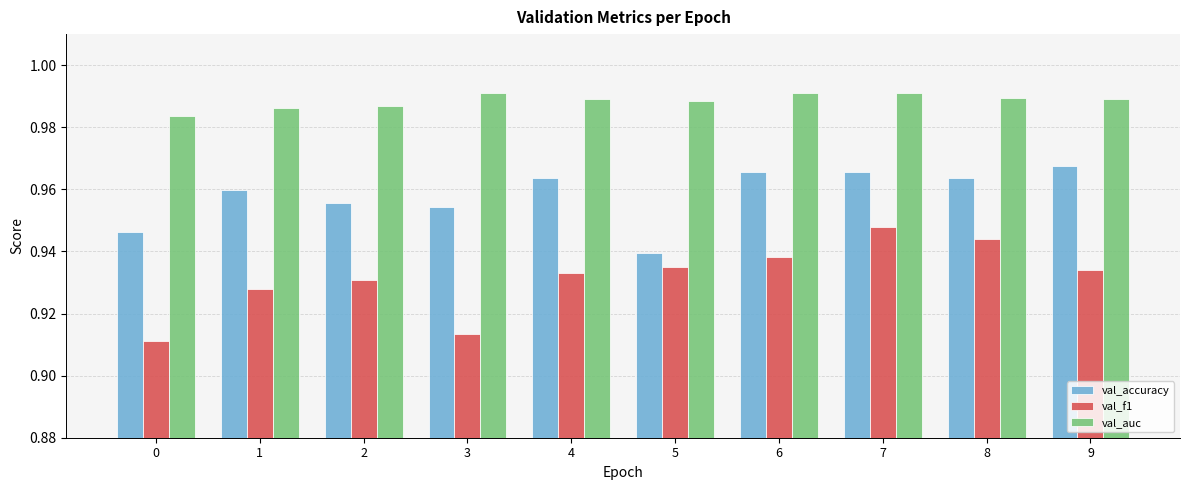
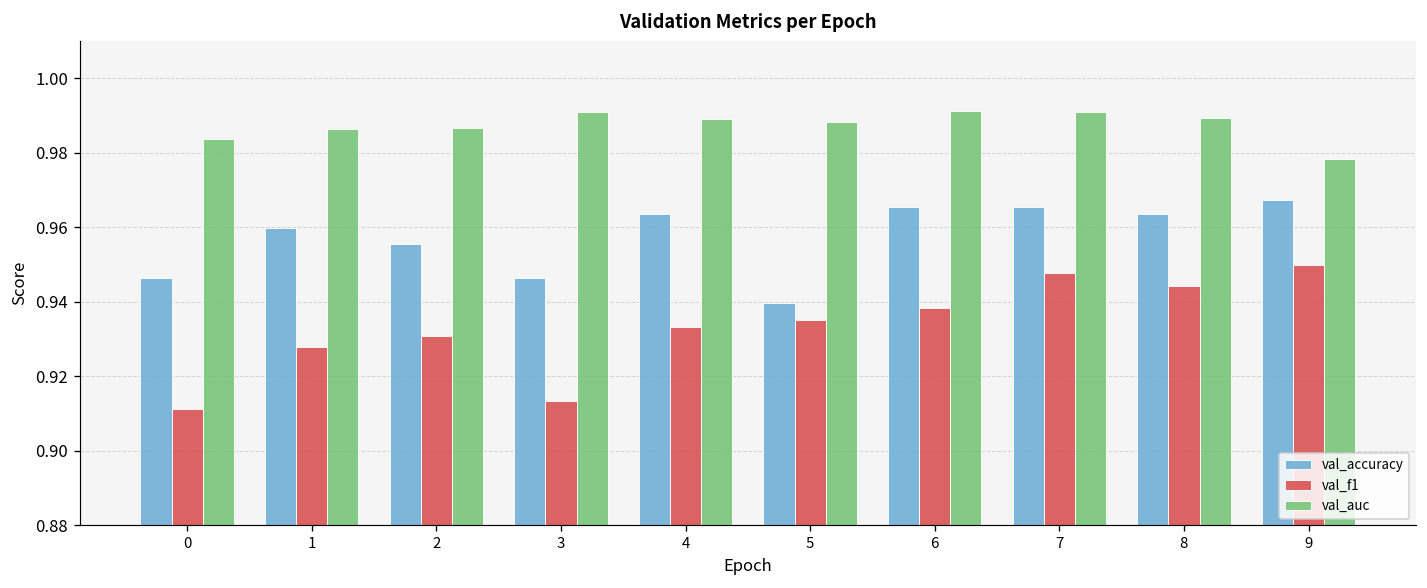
val_accuracy, 3: 0.954 -> 0.946
val_f1, 9: 0.934 -> 0.950
val_auc, 9: 0.989 -> 0.978
